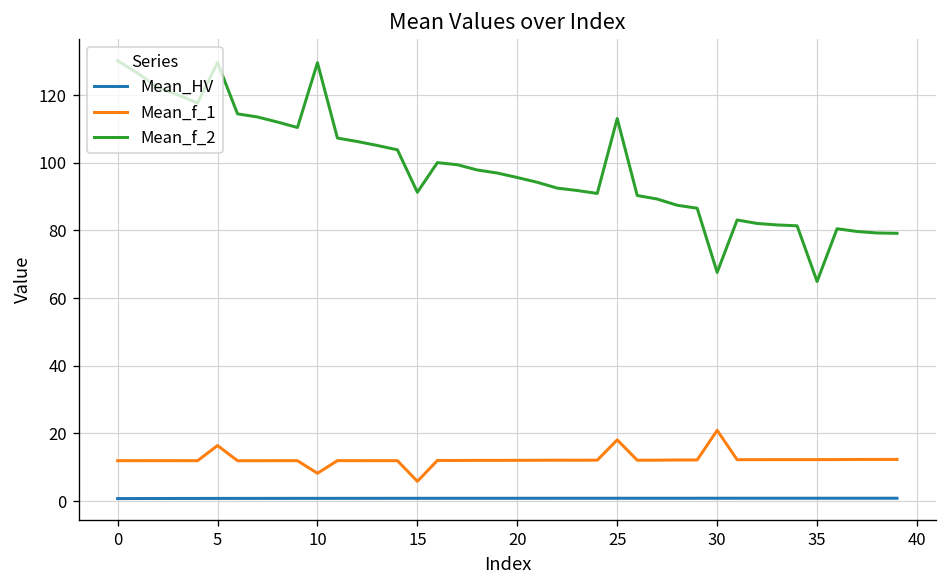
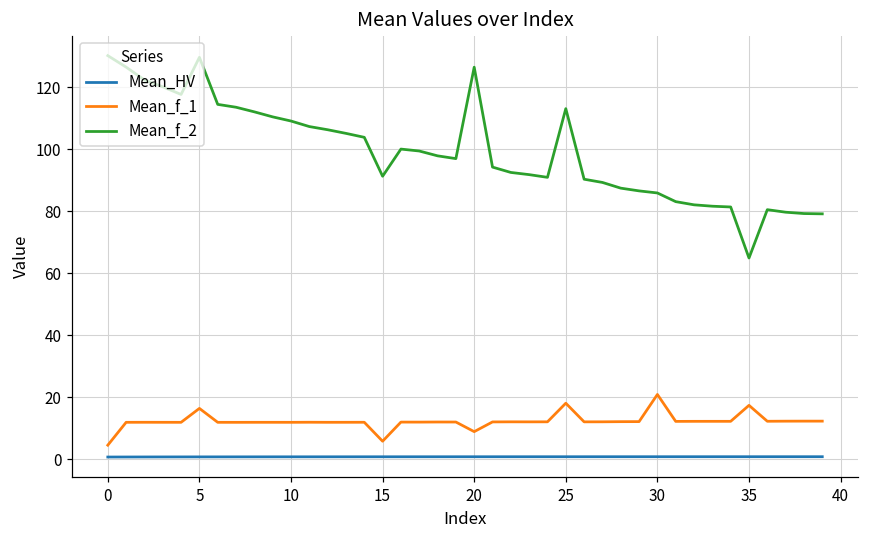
Mean_f_1, 0: 12 -> 5
Mean_f_1, 10: 8 -> 12
Mean_f_2, 10: 130 -> 109
Mean_f_1, 20: 12 -> 9
Mean_f_2, 20: 96 -> 126
Mean_f_2, 30: 68 -> 86
Mean_f_1, 35: 12 -> 17
